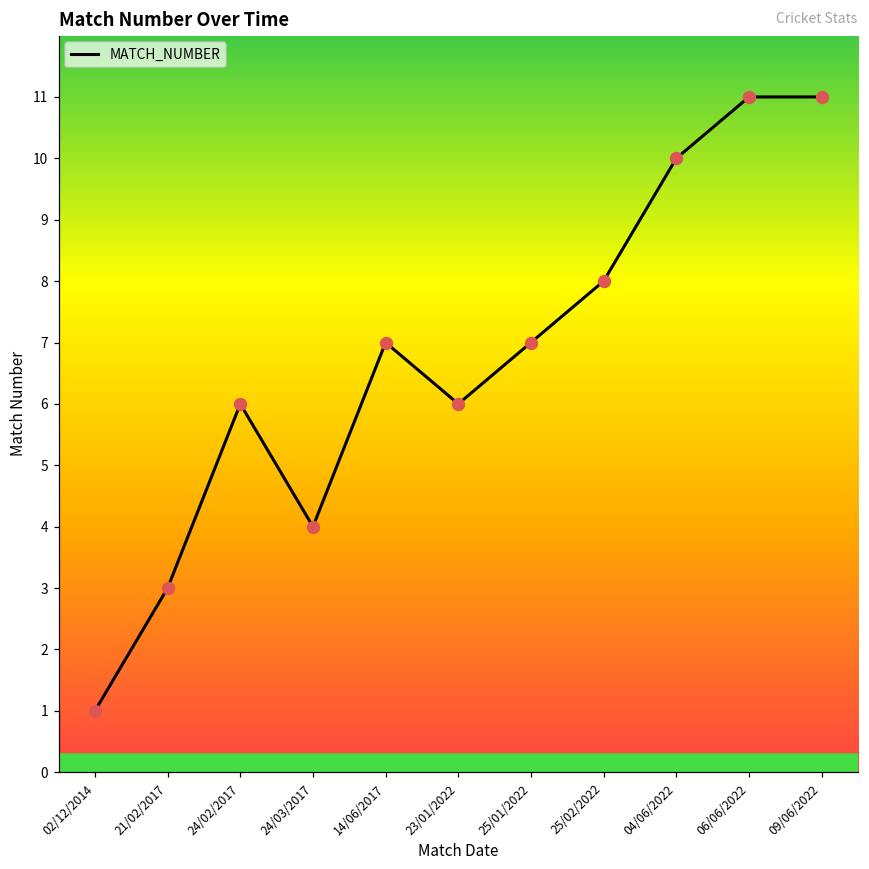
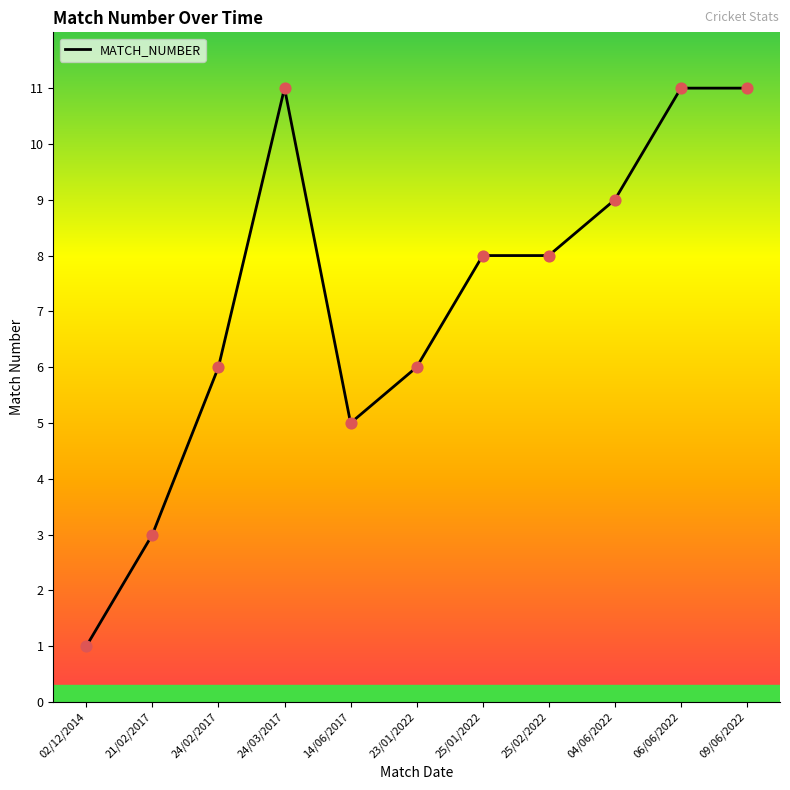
24/03/2017: 4 -> 11
14/06/2017: 7 -> 5
25/01/2022: 7 -> 8
04/06/2022: 10 -> 9
